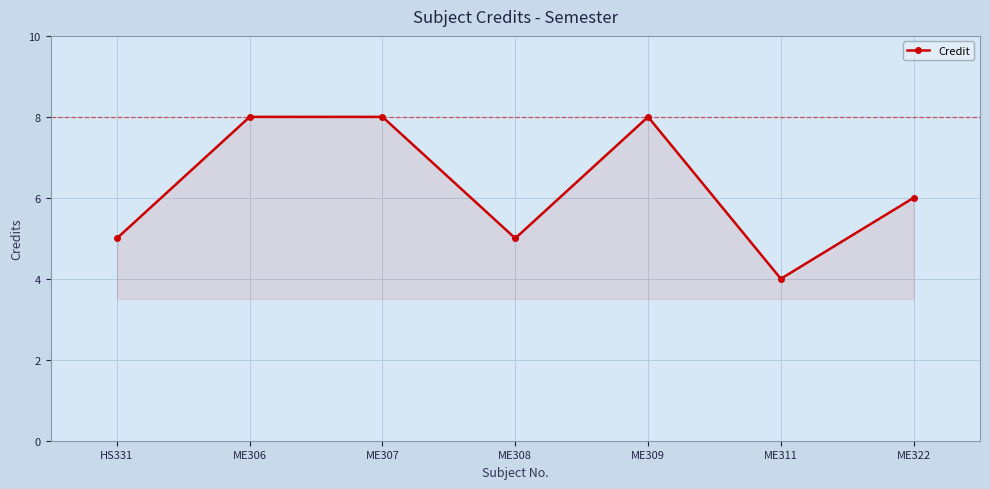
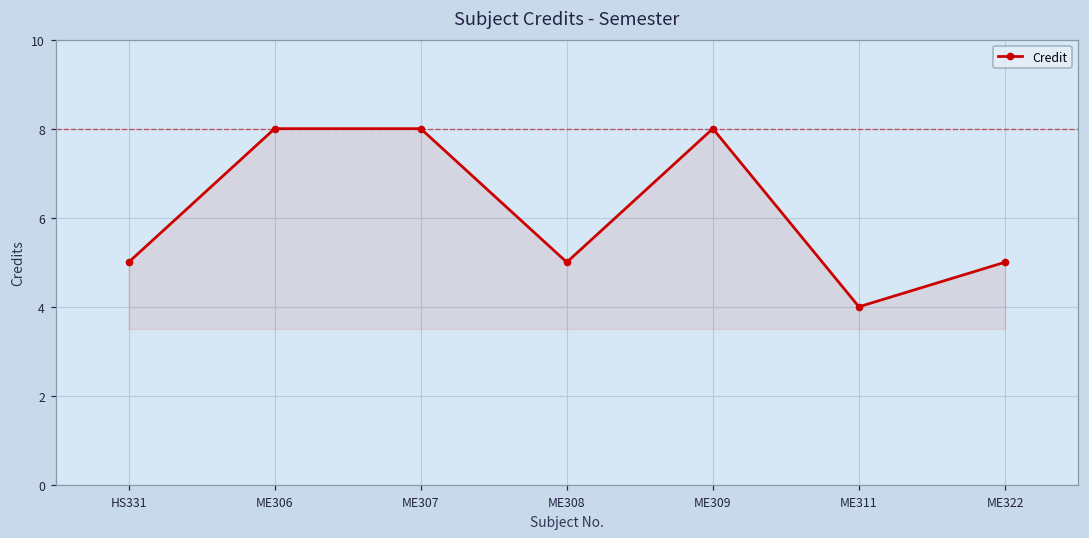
ME322: 6 -> 5
